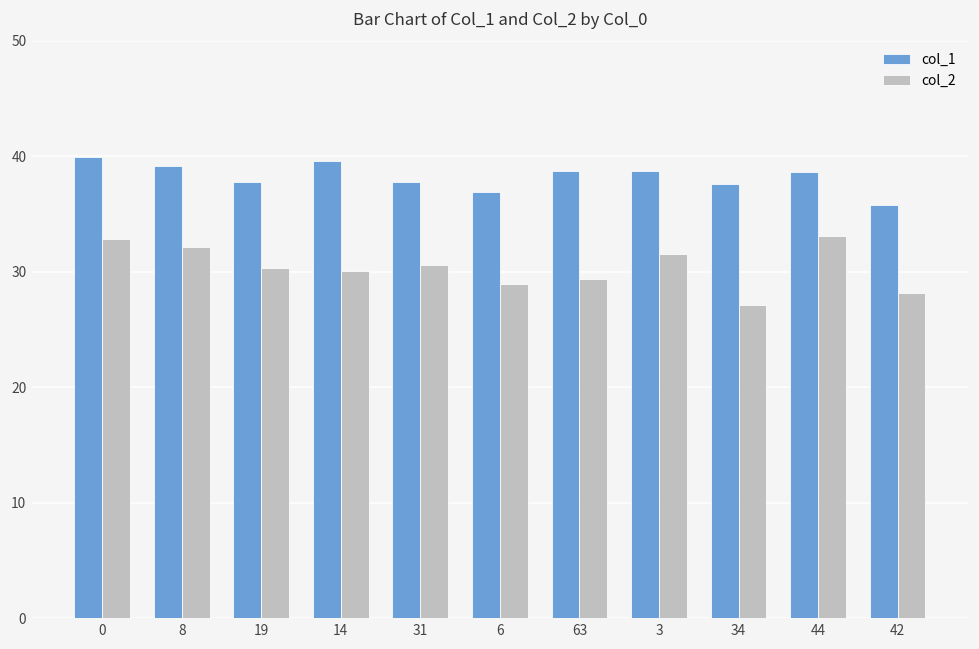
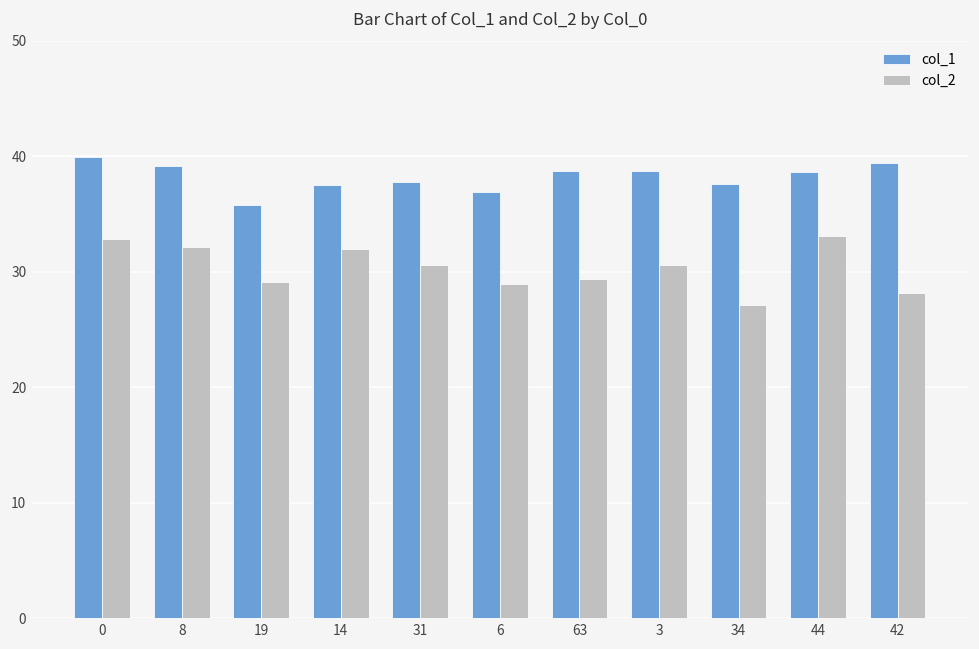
col_1, 19: 37.8 -> 35.8
col_2, 19: 30.4 -> 29.1
col_1, 14: 39.6 -> 37.5
col_2, 14: 30.1 -> 32.0
col_2, 3: 31.5 -> 30.6
col_1, 42: 35.8 -> 39.4
